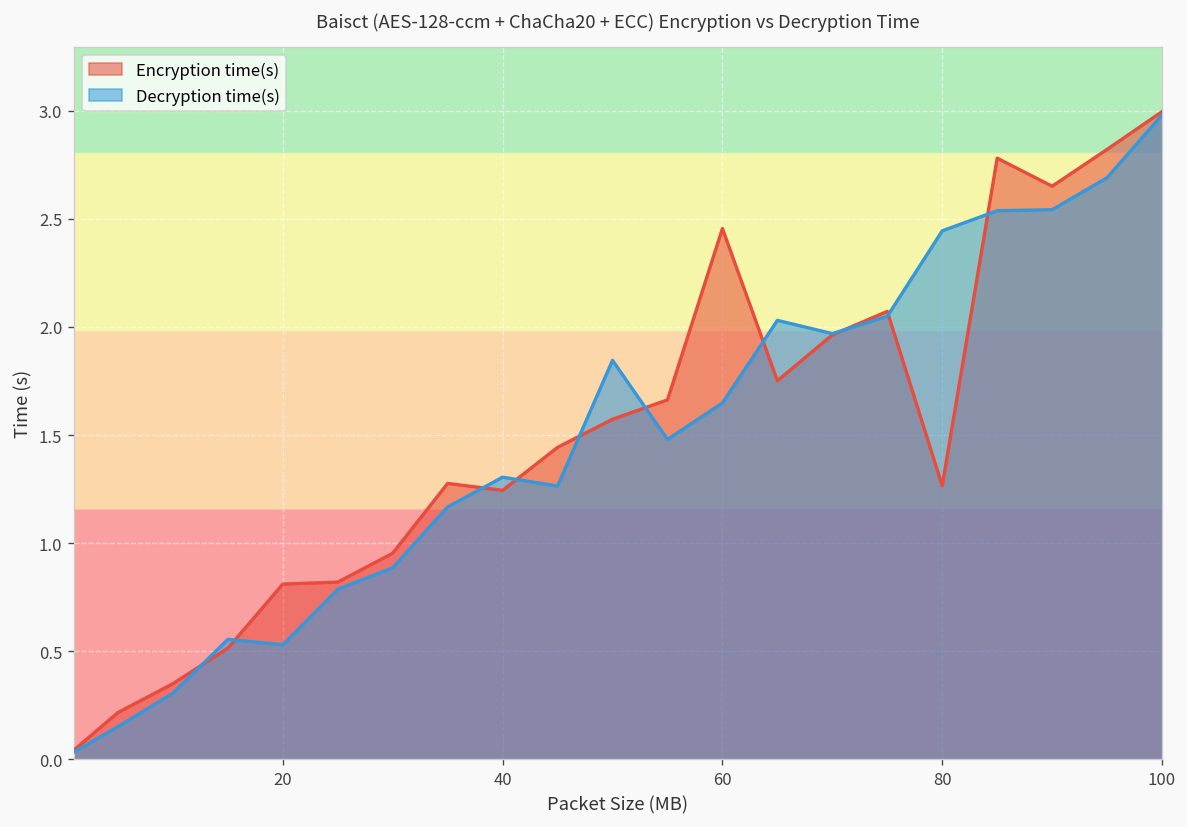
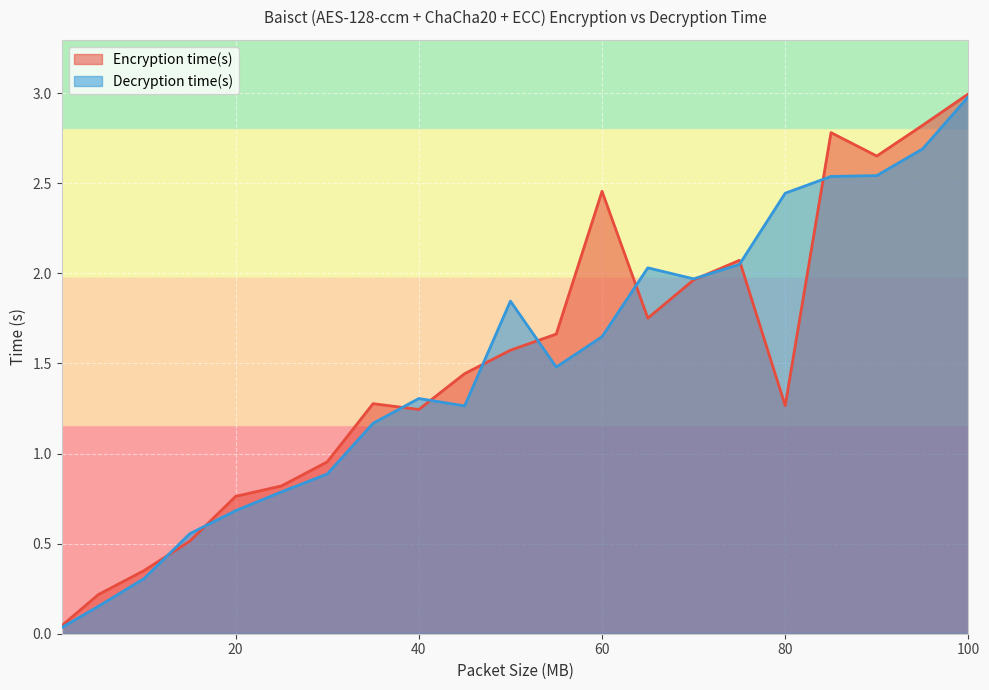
Encryption time(s), 20: 0.81 -> 0.76
Decryption time(s), 20: 0.53 -> 0.68
